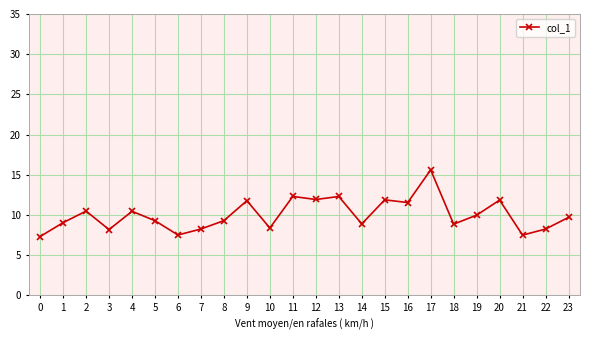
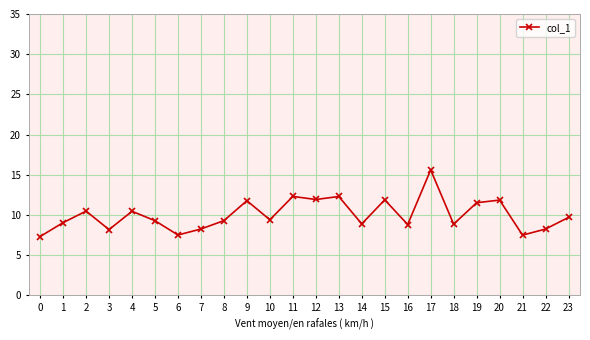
10: 8 -> 9
16: 12 -> 9
19: 10 -> 12
